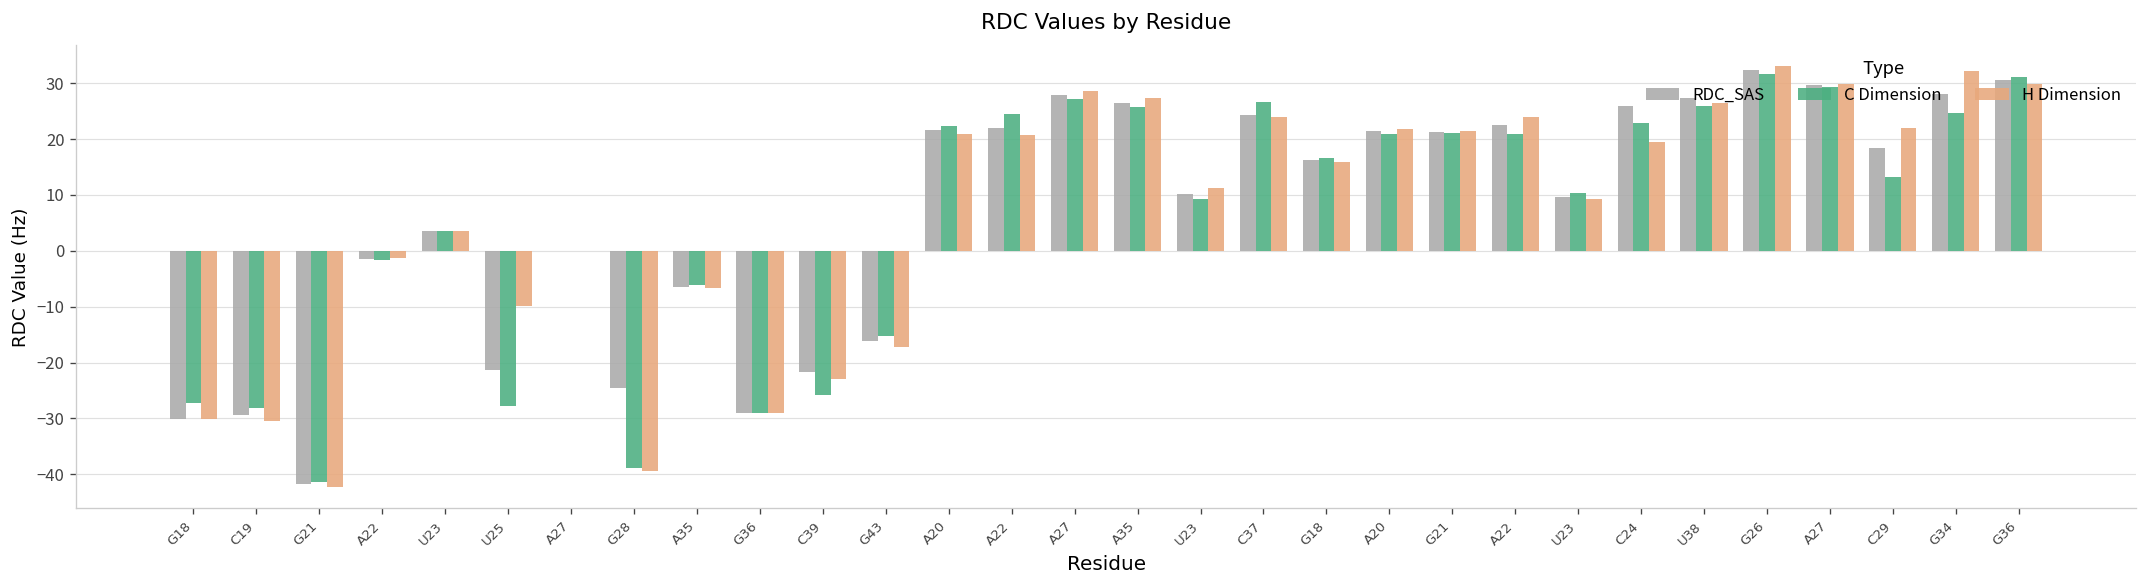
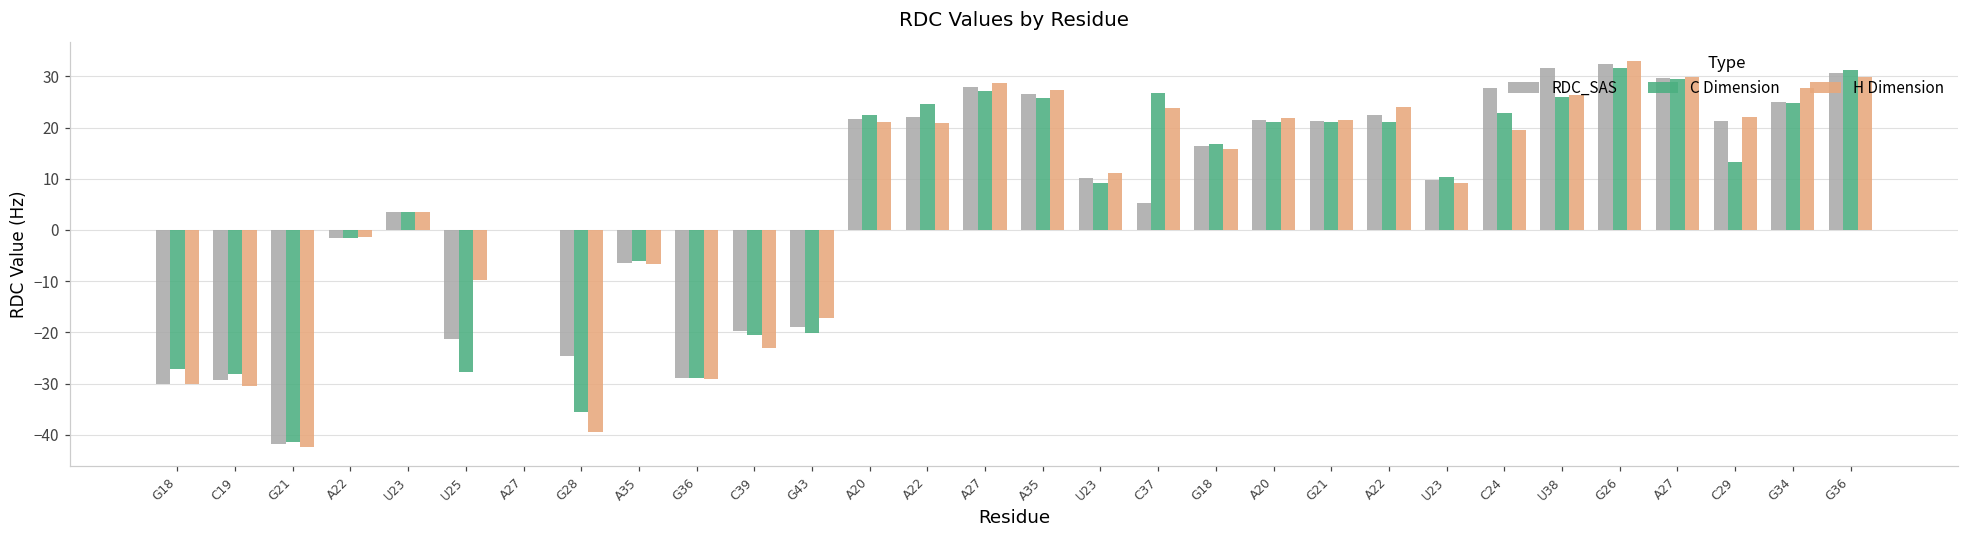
C Dimension, G28: -39 -> -36
RDC_SAS, C39: -22 -> -20
C Dimension, C39: -26 -> -21
RDC_SAS, G43: -16 -> -19
C Dimension, G43: -15 -> -20
RDC_SAS, C37: 24 -> 5
RDC_SAS, C24: 26 -> 28
RDC_SAS, U38: 27 -> 32
RDC_SAS, C29: 18 -> 21
RDC_SAS, G34: 28 -> 25
H Dimension, G34: 32 -> 28
